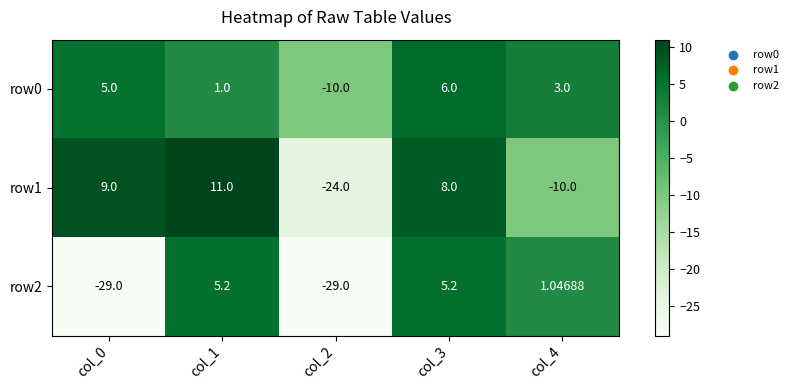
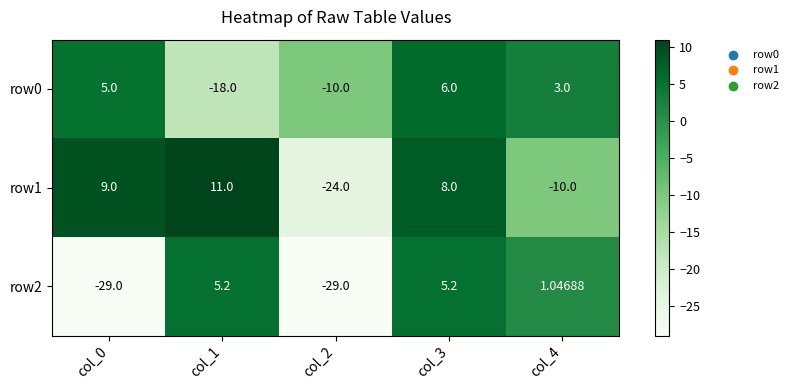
row0, col_1: 1.0 -> -18.0
